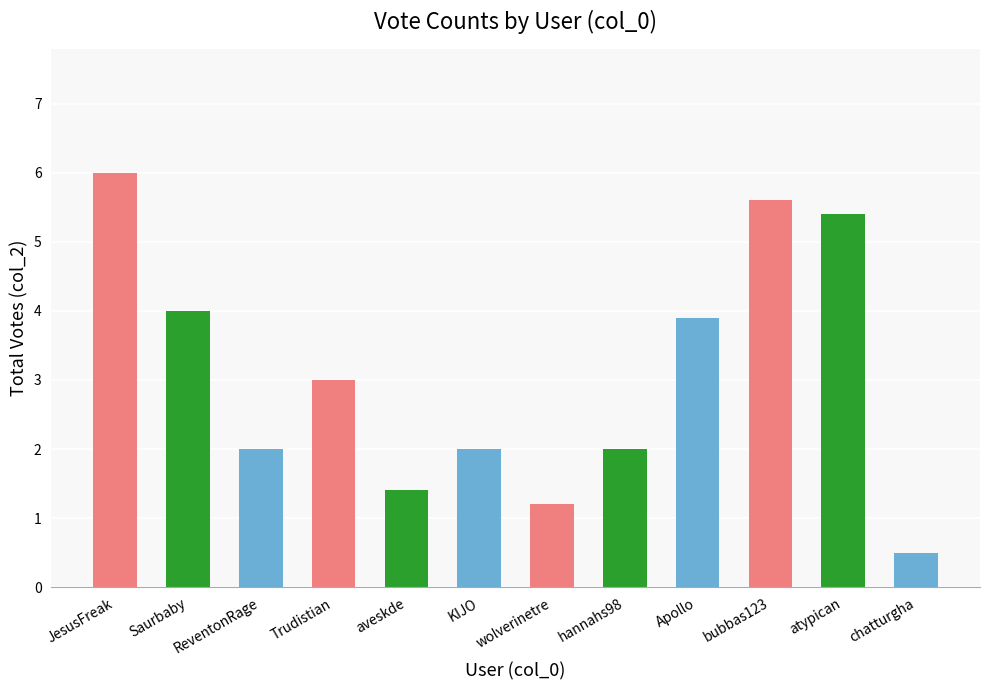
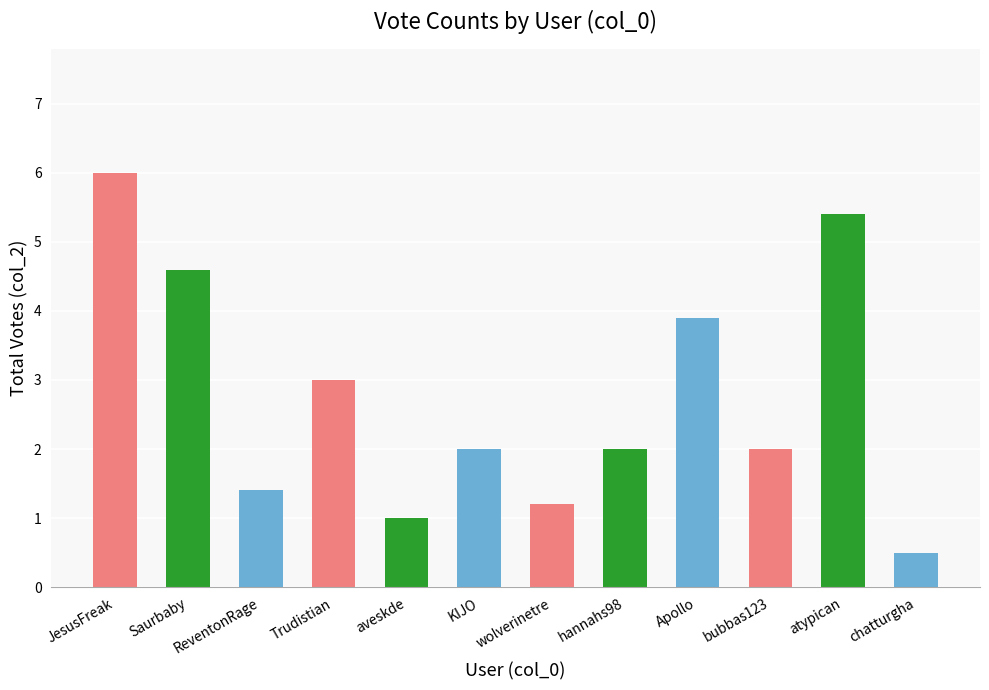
Saurbaby: 4.0 -> 4.6
ReventonRage: 2.0 -> 1.4
aveskde: 1.4 -> 1.0
bubbas123: 5.6 -> 2.0
